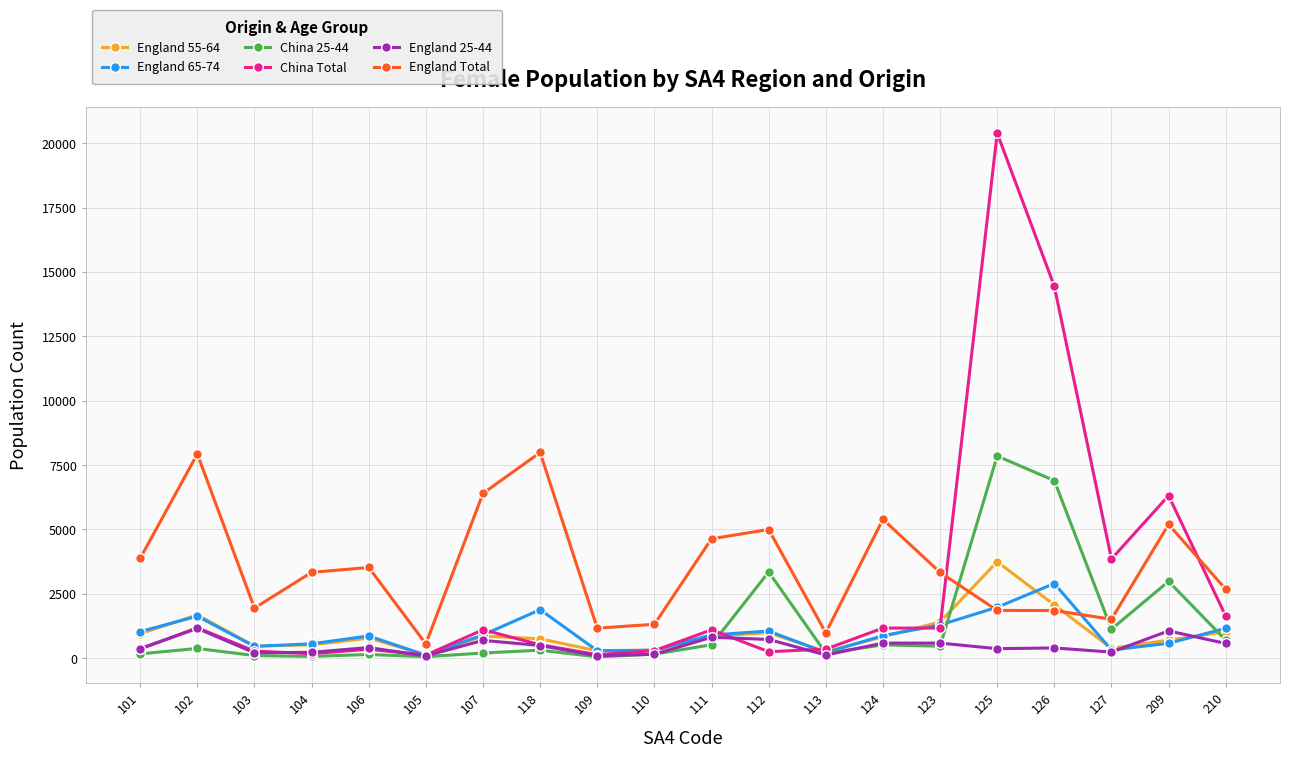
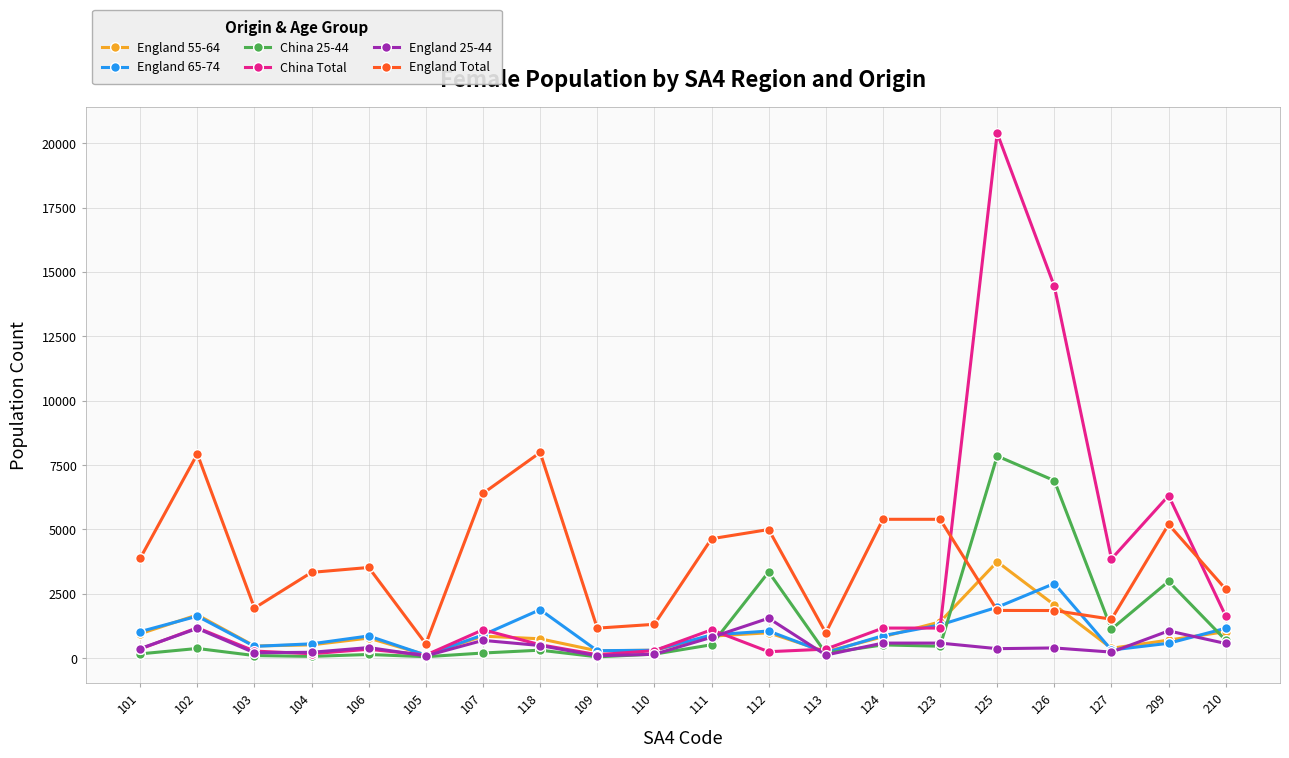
England 25-44, 112: 700 -> 1600
England Total, 123: 3300 -> 5400
